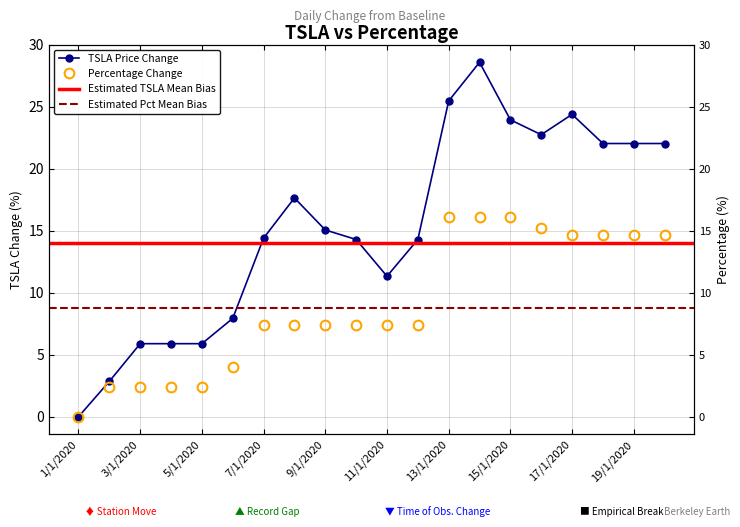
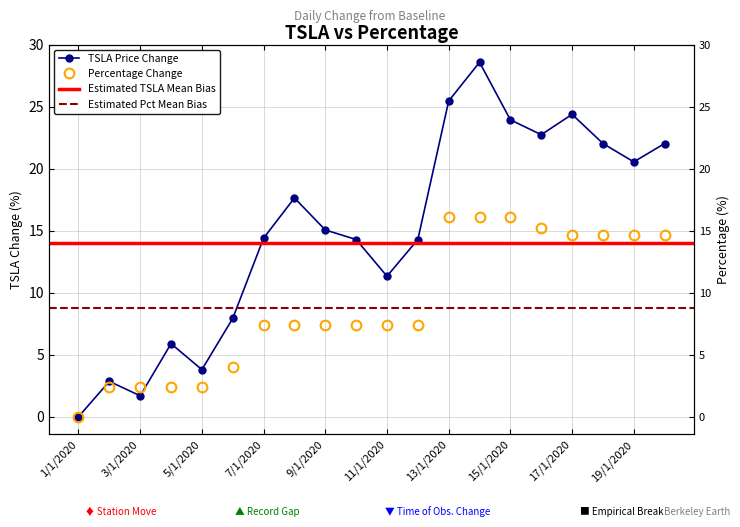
TSLA Price Change, 3/1/2020: 5.9 -> 1.7
TSLA Price Change, 5/1/2020: 5.9 -> 3.8
TSLA Price Change, 19/1/2020: 22.0 -> 20.6
